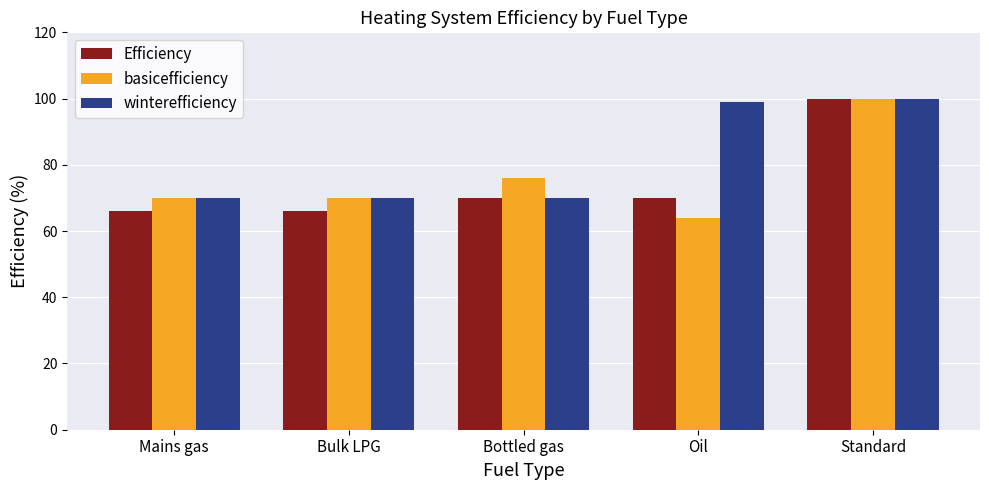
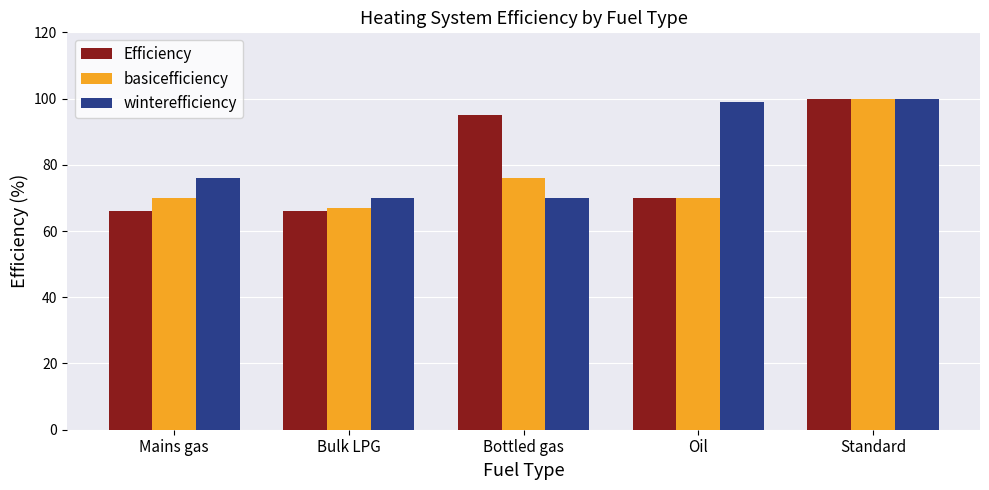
winterefficiency, Mains gas: 70 -> 76
basicefficiency, Bulk LPG: 70 -> 67
Efficiency, Bottled gas: 70 -> 95
basicefficiency, Oil: 64 -> 70
